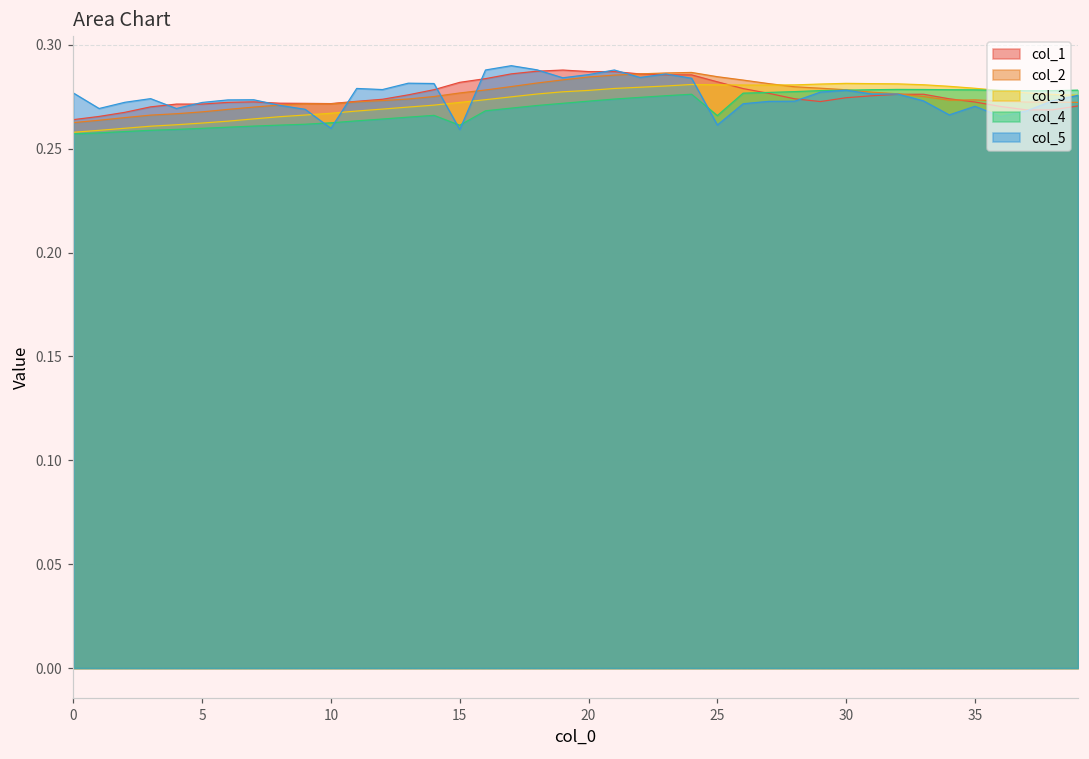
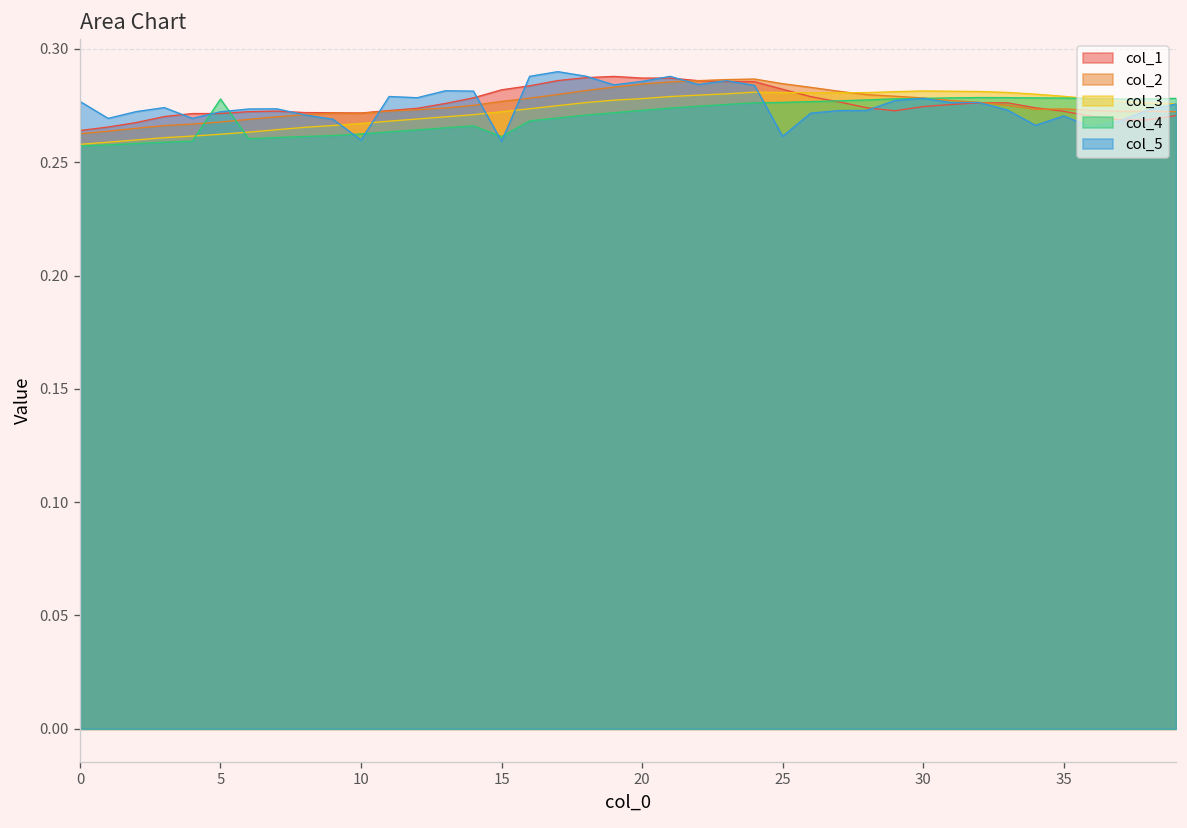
col_4, 5: 0.260 -> 0.278
col_4, 25: 0.266 -> 0.276
